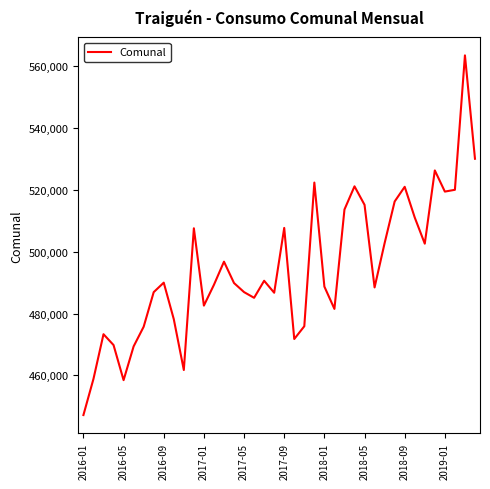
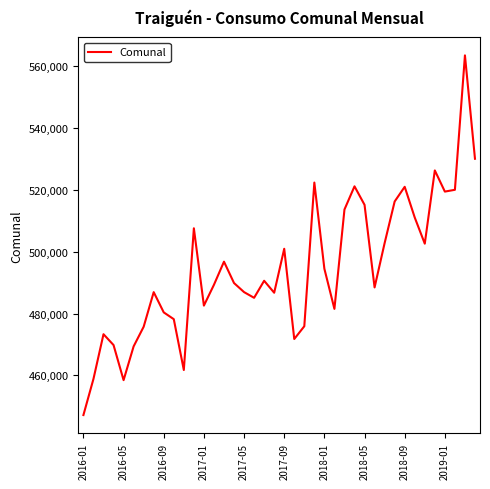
2016-09: 490,000 -> 480,000
2017-09: 508,000 -> 501,000
2018-01: 489,000 -> 495,000
